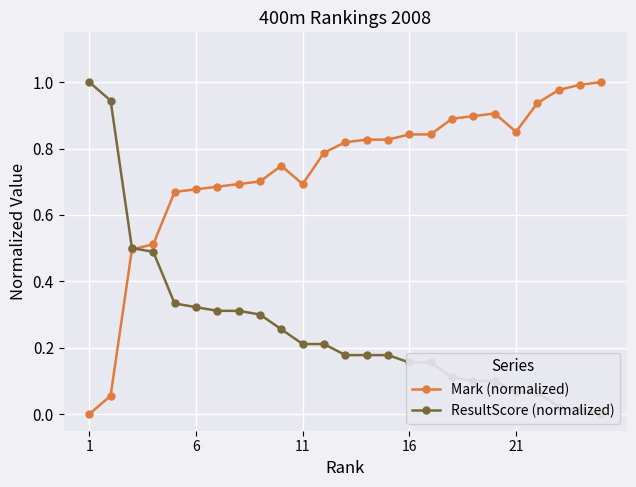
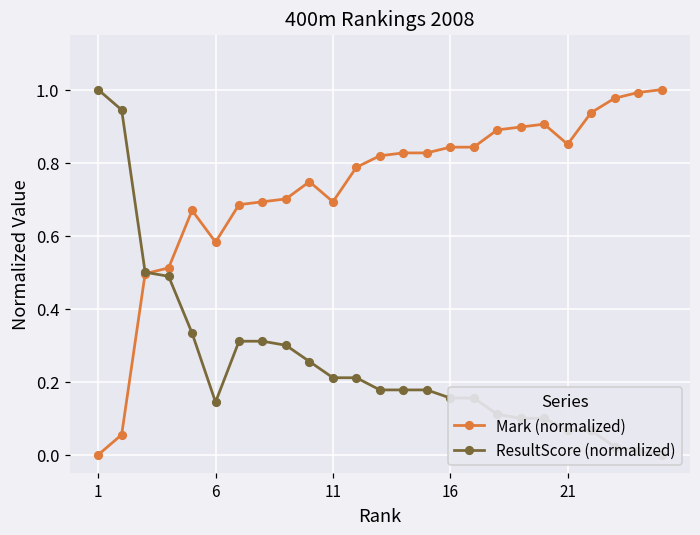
Mark (normalized), 6: 0.68 -> 0.58
ResultScore (normalized), 6: 0.32 -> 0.14
